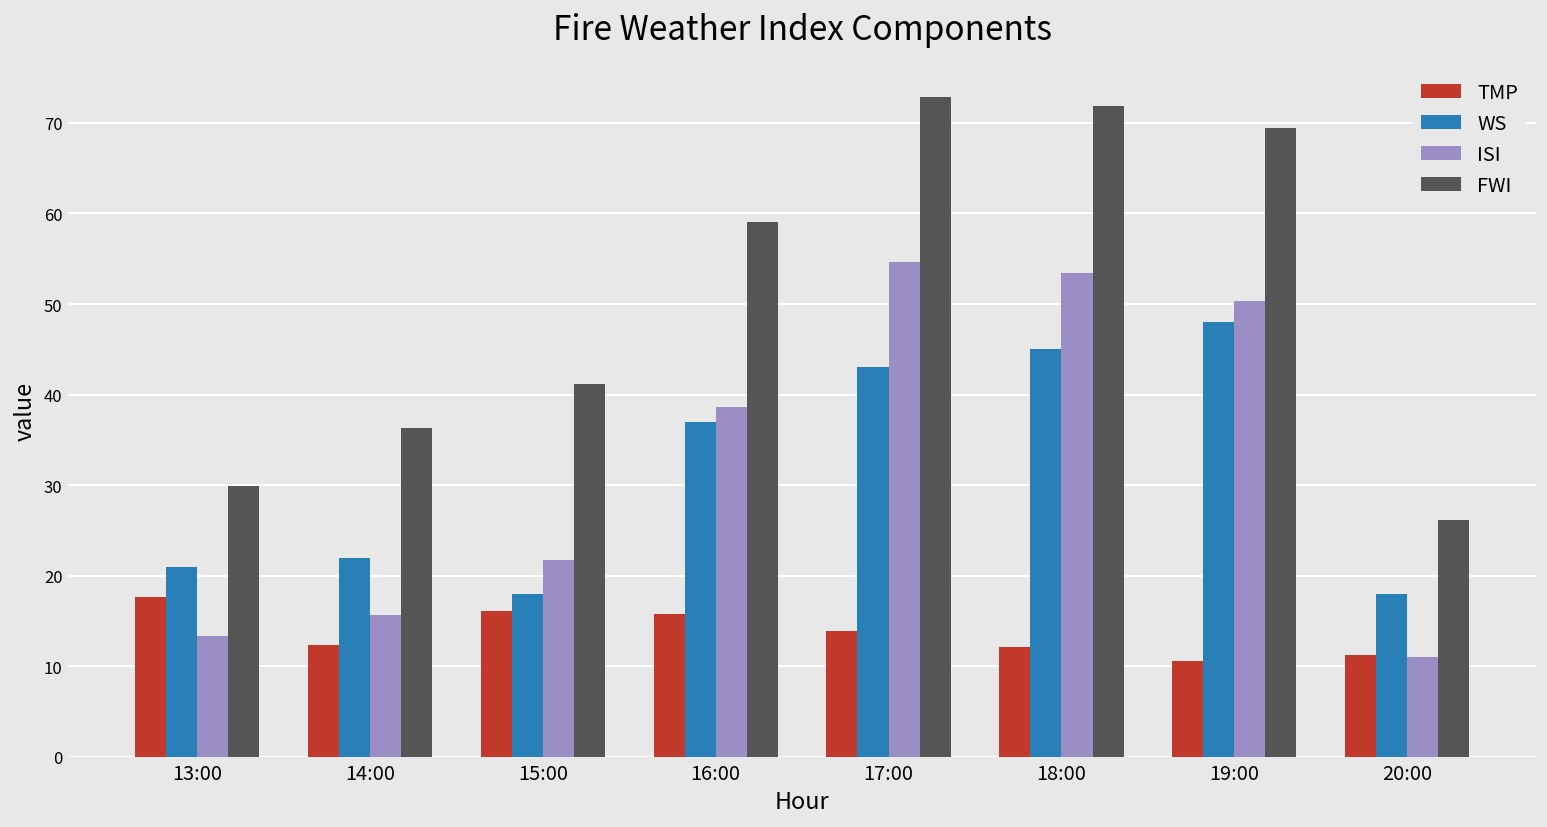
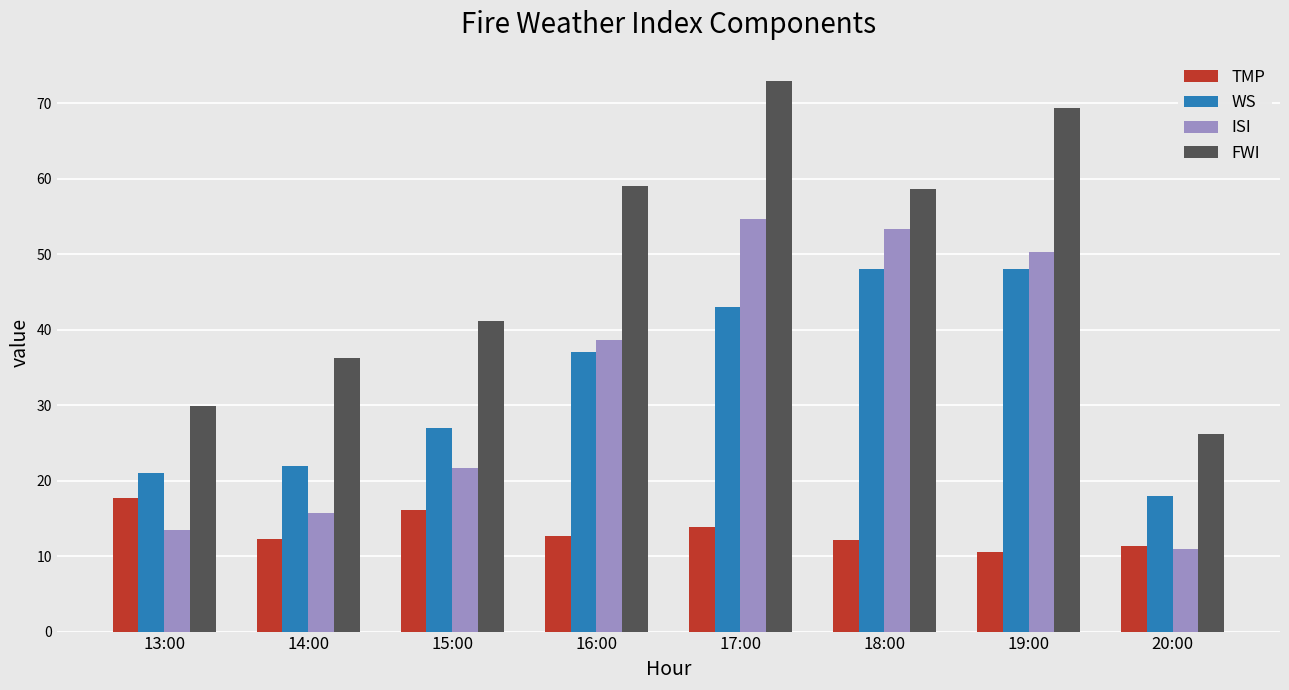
WS, 15:00: 18 -> 27
TMP, 16:00: 16 -> 13
WS, 18:00: 45 -> 48
FWI, 18:00: 72 -> 59
